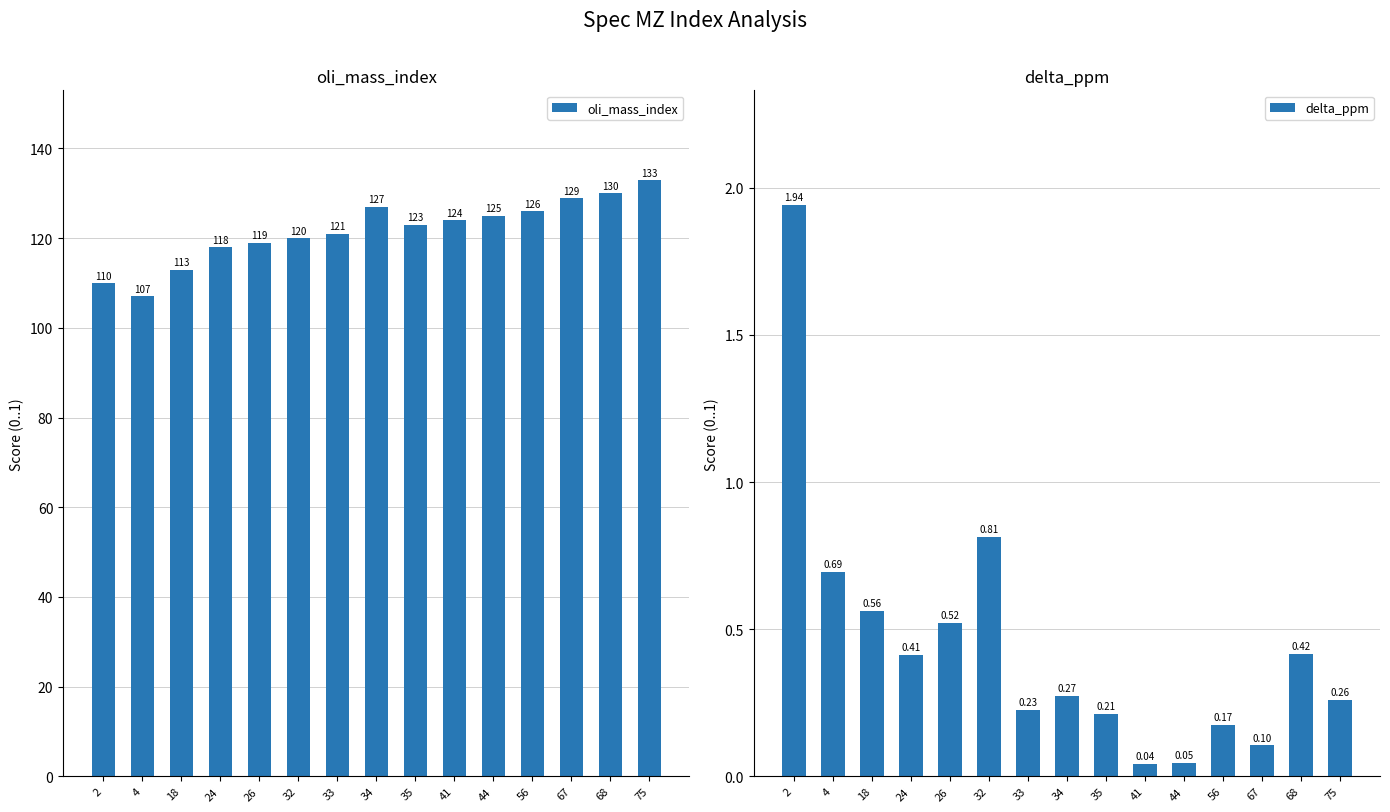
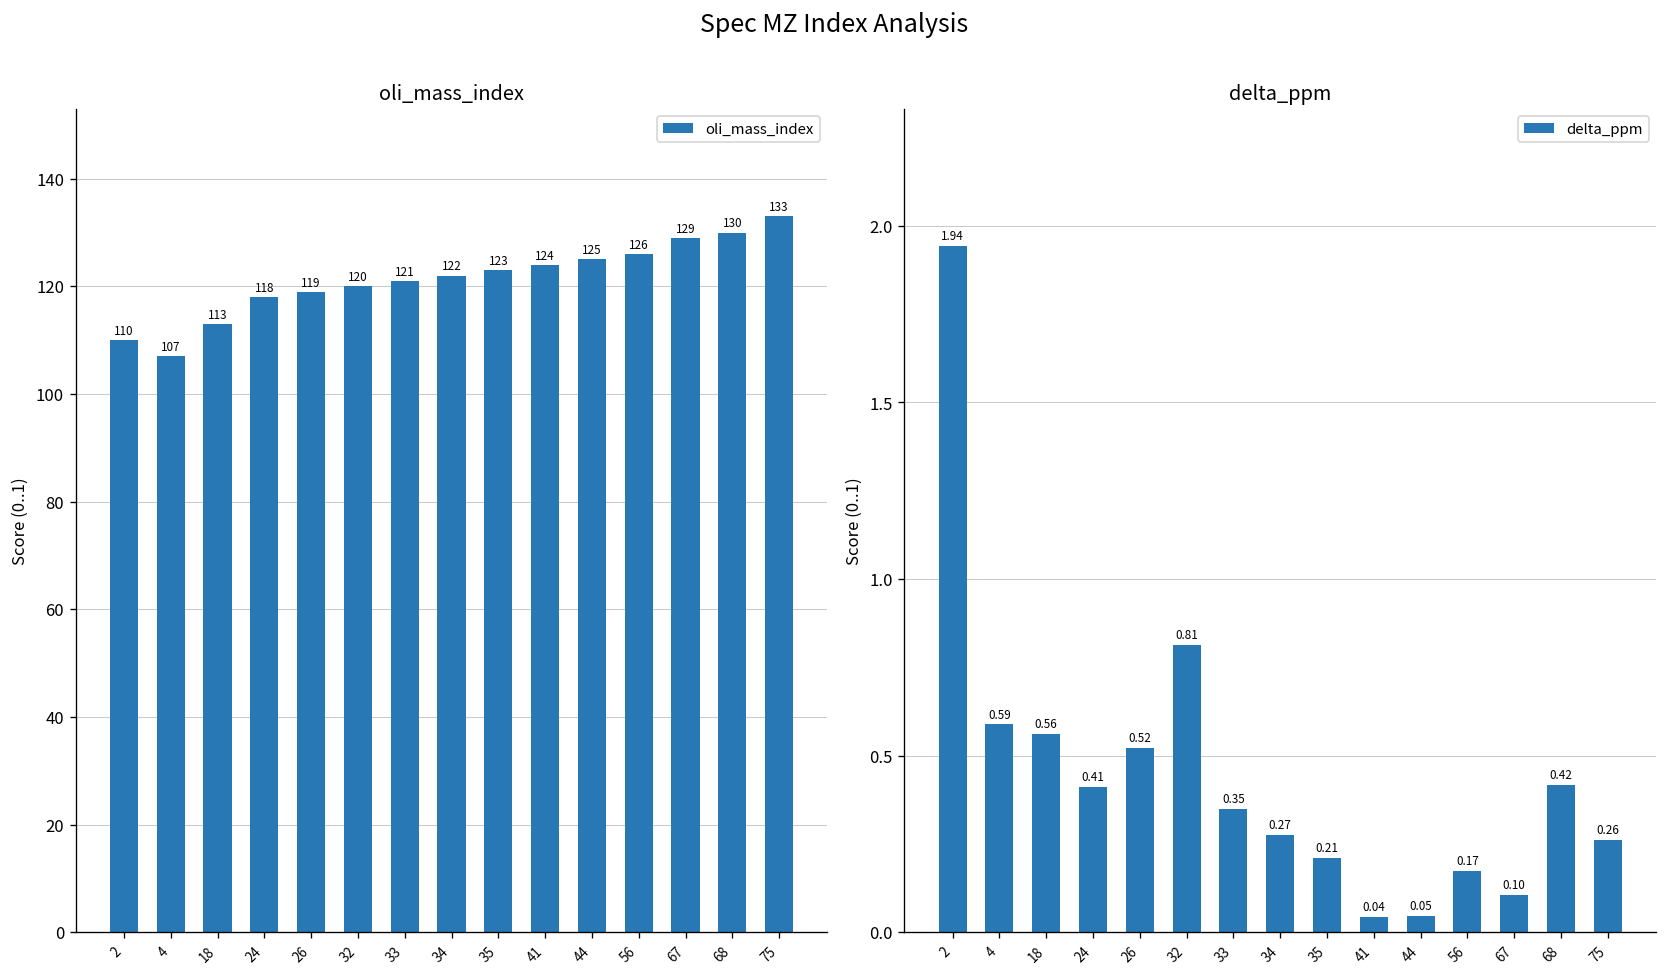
oli_mass_index, 34: 127 -> 122
delta_ppm, 4: 0.69 -> 0.59
delta_ppm, 33: 0.23 -> 0.35
